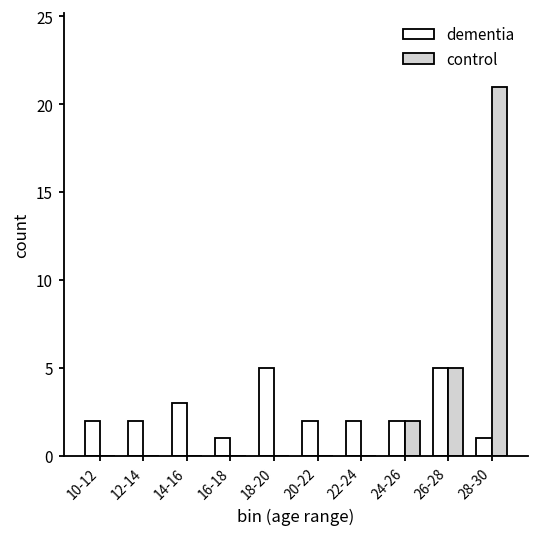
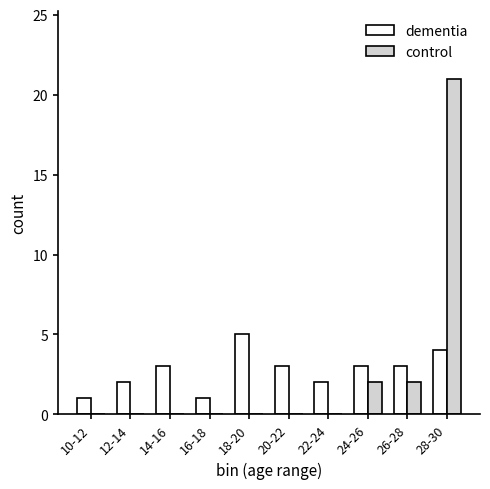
dementia, 10-12: 2 -> 1
dementia, 20-22: 2 -> 3
dementia, 24-26: 2 -> 3
dementia, 26-28: 5 -> 3
control, 26-28: 5 -> 2
dementia, 28-30: 1 -> 4
